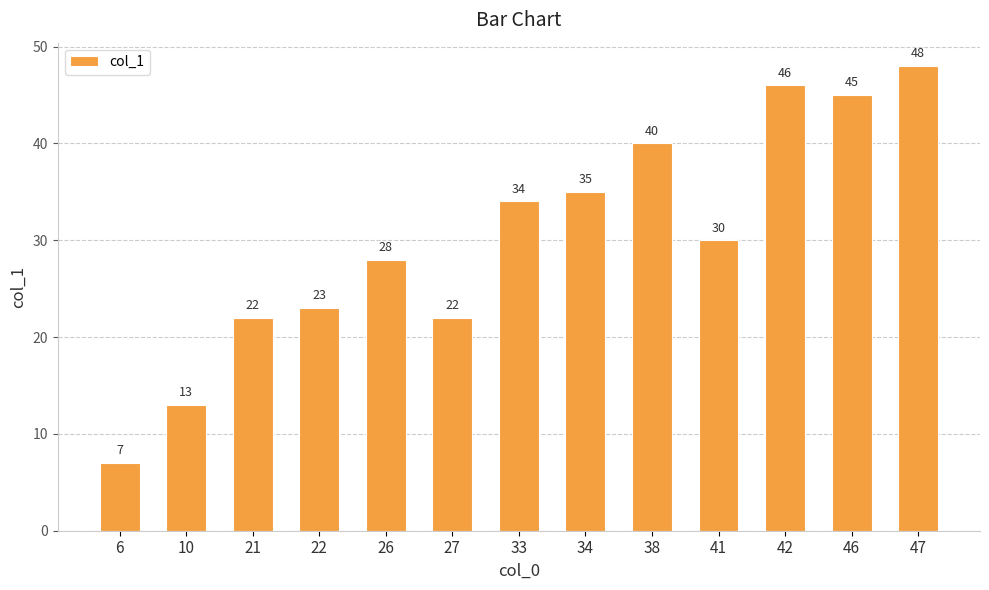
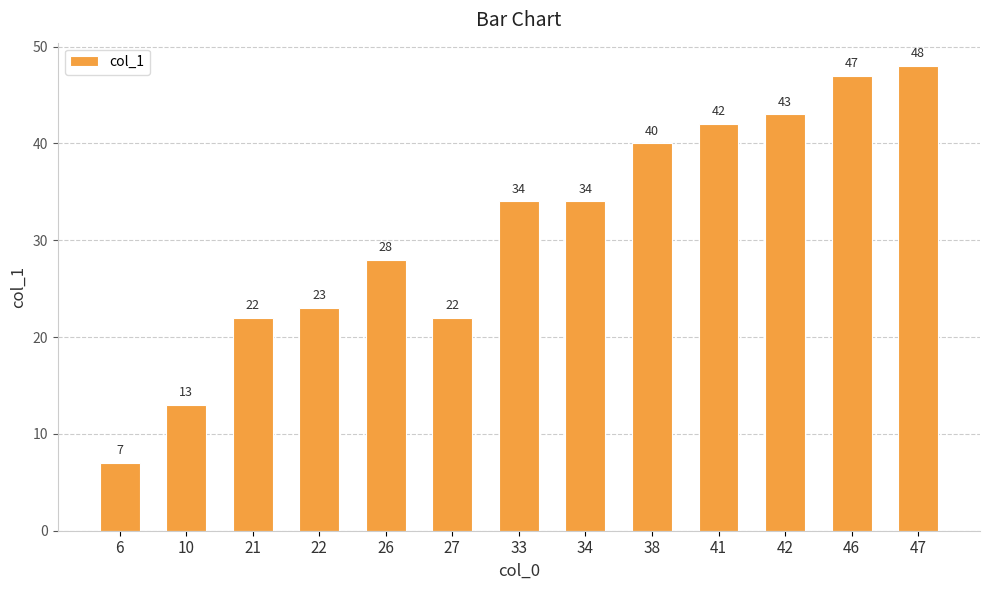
34: 35 -> 34
41: 30 -> 42
42: 46 -> 43
46: 45 -> 47
